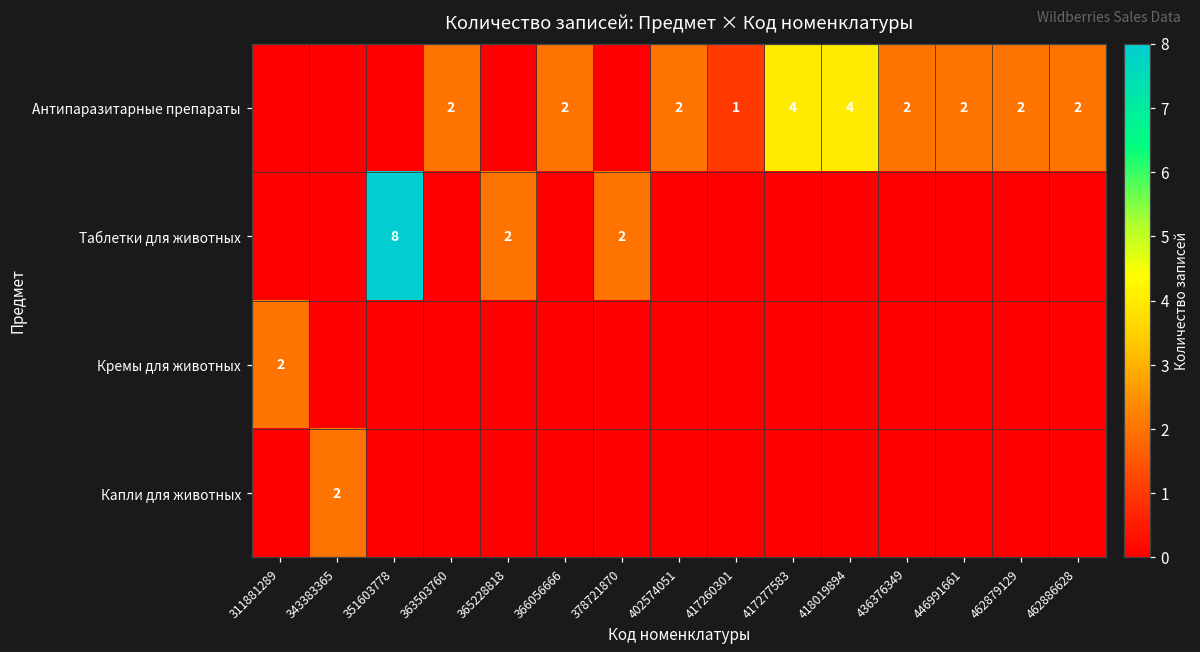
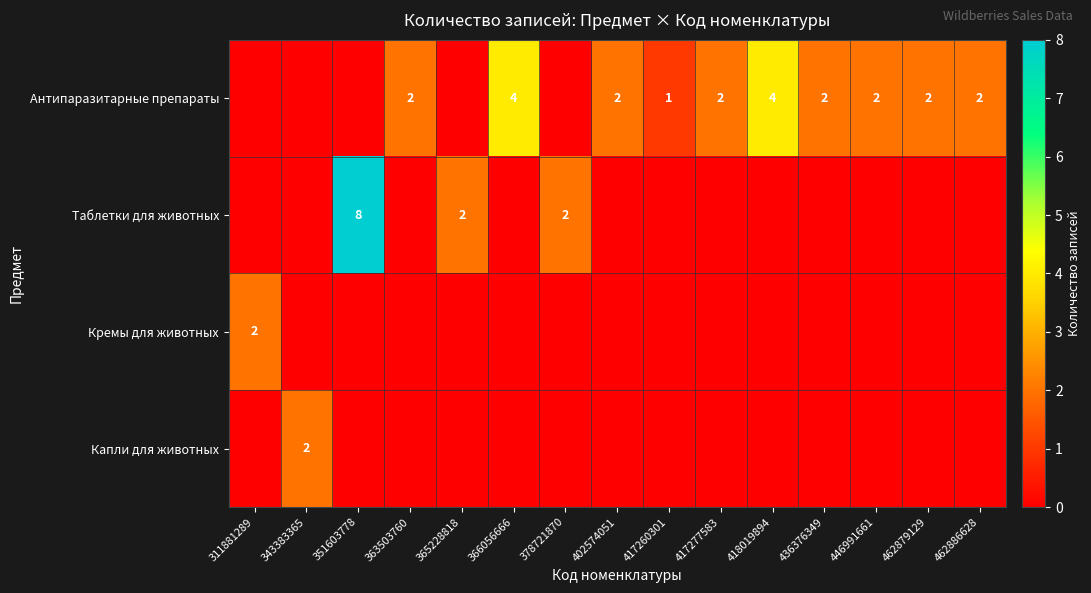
Антипаразитарные препараты, 366056666: 2 -> 4
Антипаразитарные препараты, 417277583: 4 -> 2
